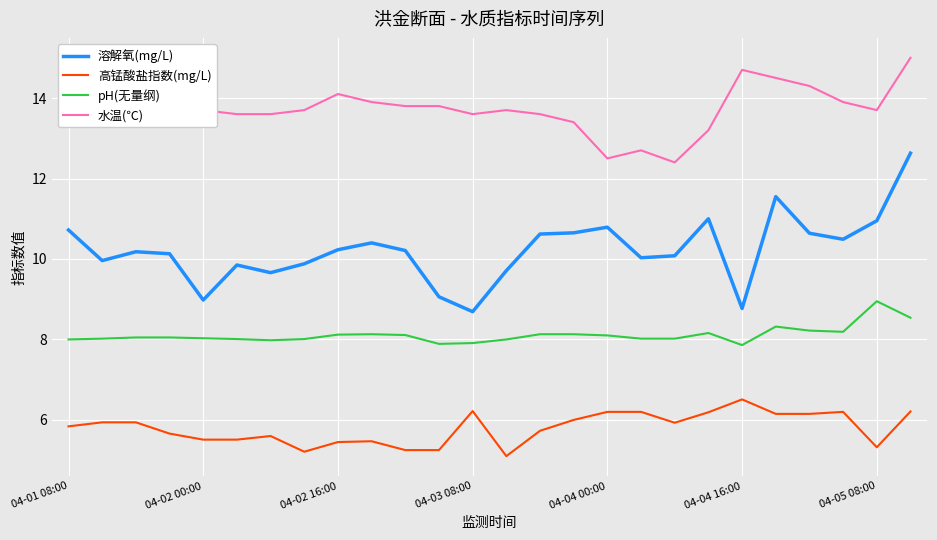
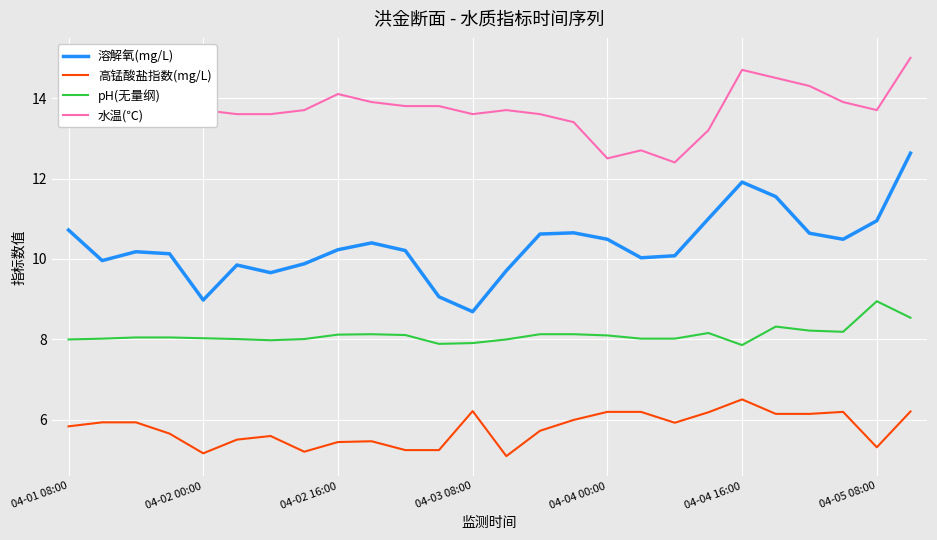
高锰酸盐指数(mg/L), 04-02 00:00: 5.5 -> 5.2
溶解氧(mg/L), 04-04 00:00: 10.8 -> 10.5
溶解氧(mg/L), 04-04 16:00: 8.8 -> 11.9
